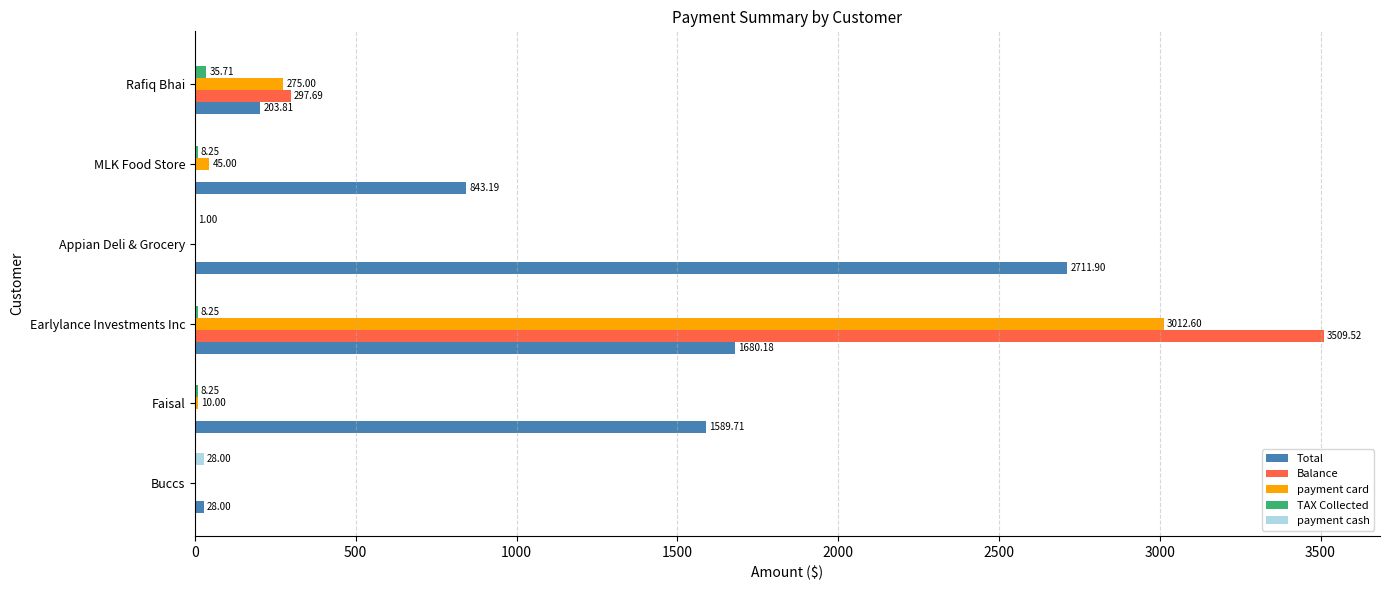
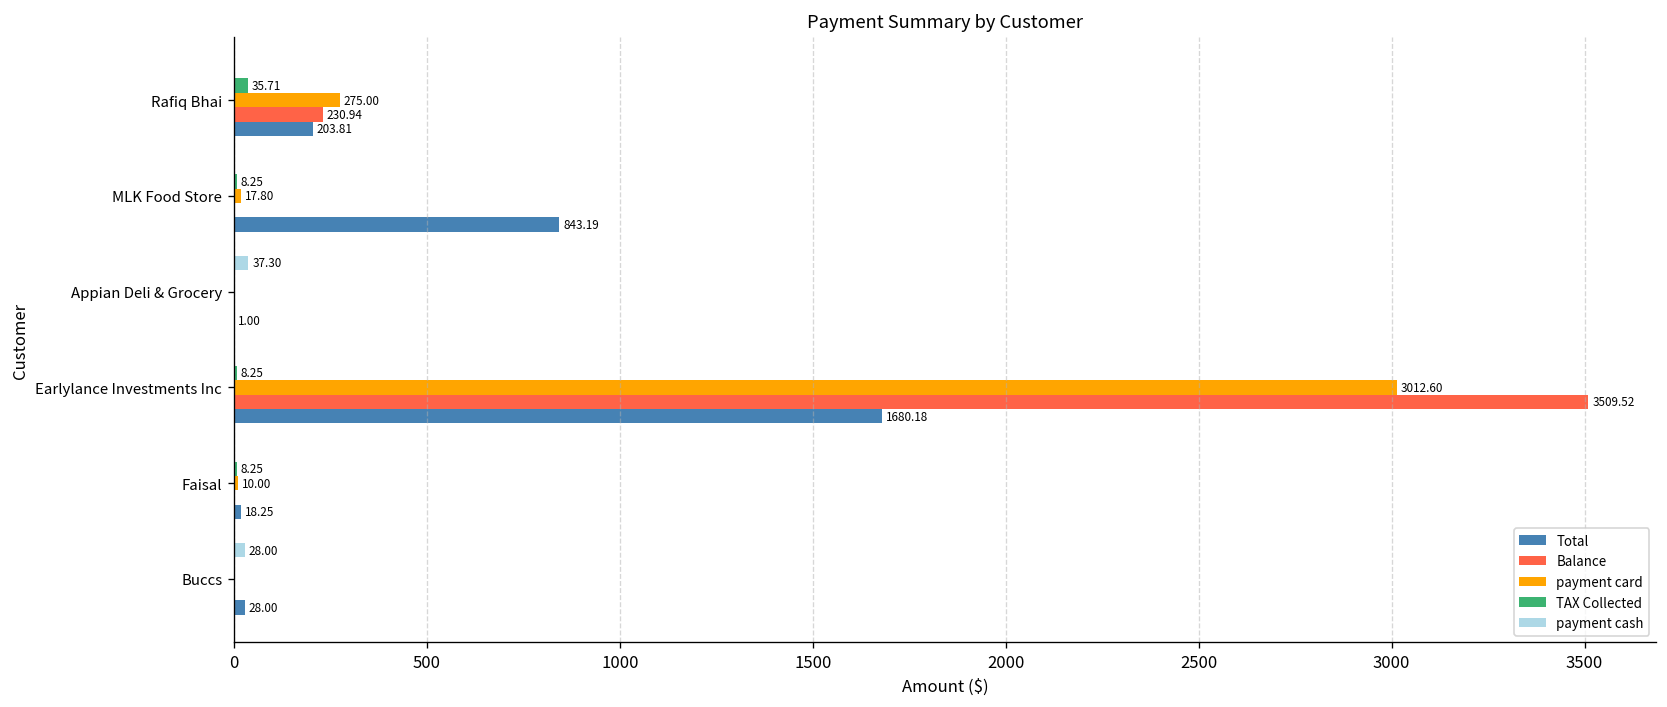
Balance, Rafiq Bhai: 297.69 -> 230.94
payment card, MLK Food Store: 45.00 -> 17.80
payment cash, Appian Deli & Grocery: 1.00 -> 37.30
Total, Appian Deli & Grocery: 2711.90 -> 1.00
Total, Faisal: 1589.71 -> 18.25
